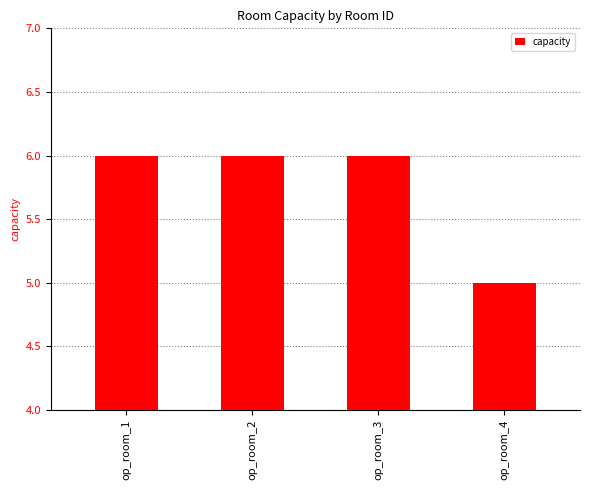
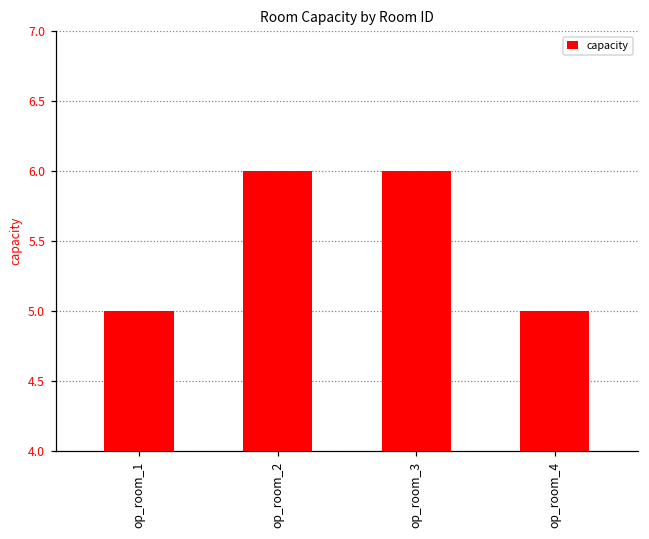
op_room_1: 6 -> 5
